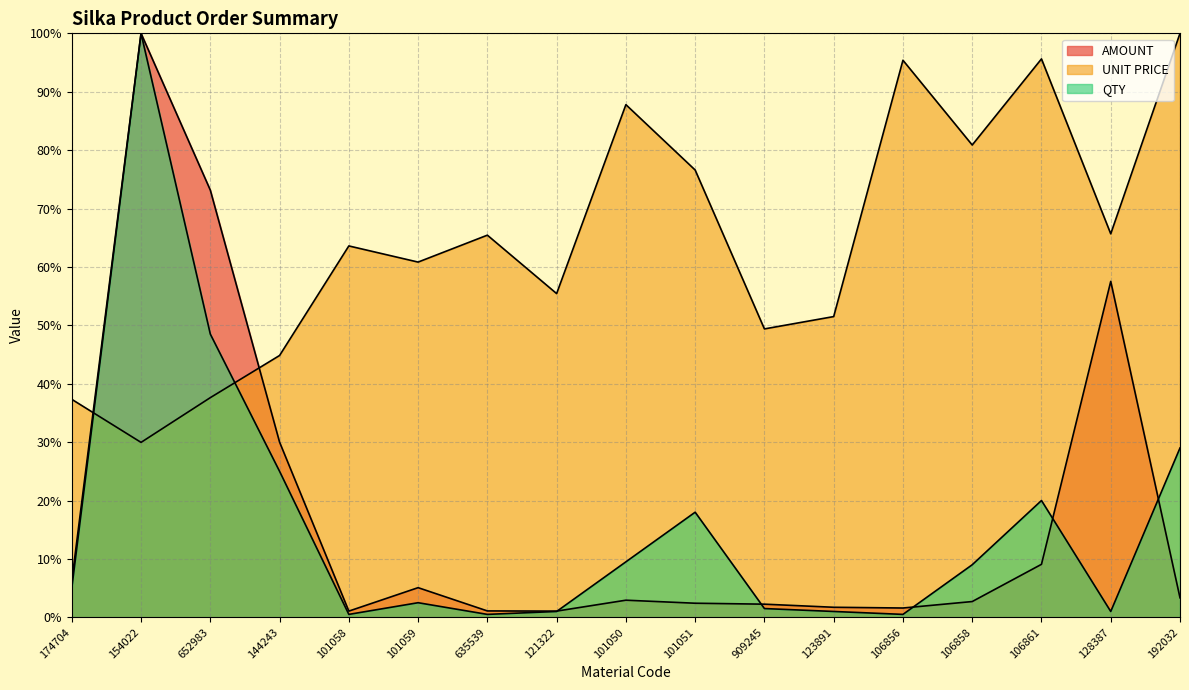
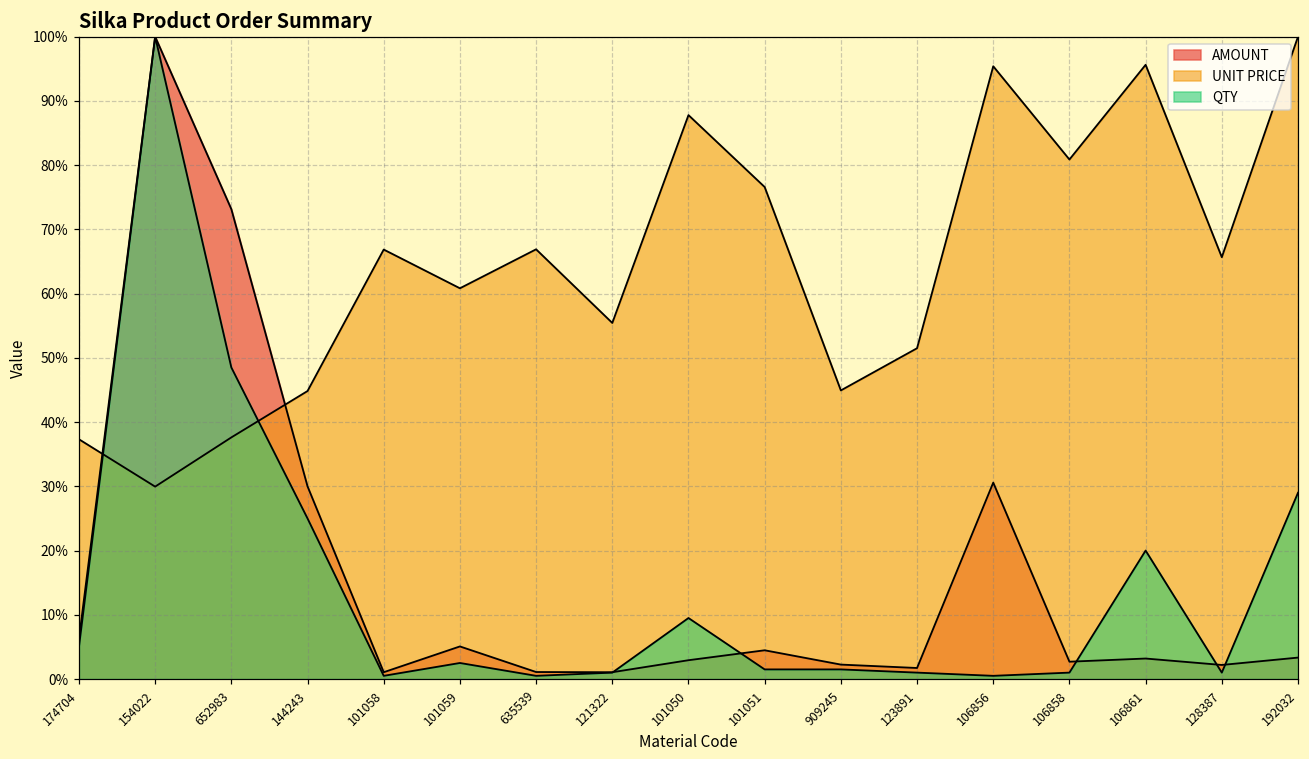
UNIT PRICE, 101058: 64% -> 67%
UNIT PRICE, 635539: 65% -> 67%
AMOUNT, 101051: 2% -> 4%
QTY, 101051: 18% -> 2%
UNIT PRICE, 909245: 49% -> 45%
AMOUNT, 106856: 2% -> 31%
QTY, 106858: 9% -> 1%
AMOUNT, 106861: 9% -> 3%
AMOUNT, 128387: 58% -> 2%
